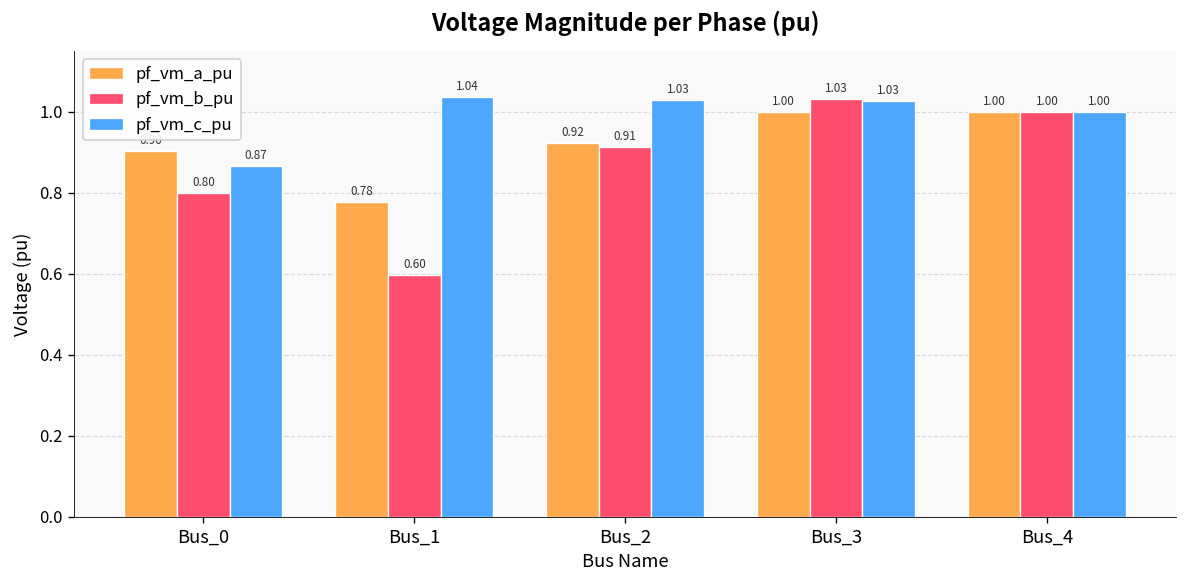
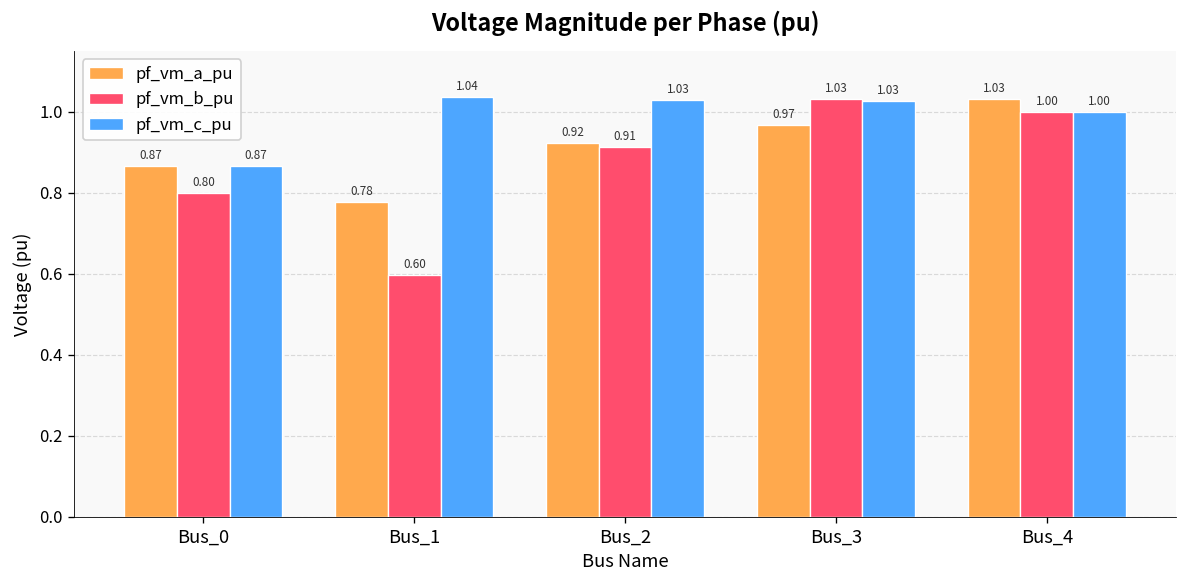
pf_vm_a_pu, Bus_0: 0.90 -> 0.87
pf_vm_a_pu, Bus_3: 1.00 -> 0.97
pf_vm_a_pu, Bus_4: 1.00 -> 1.03
